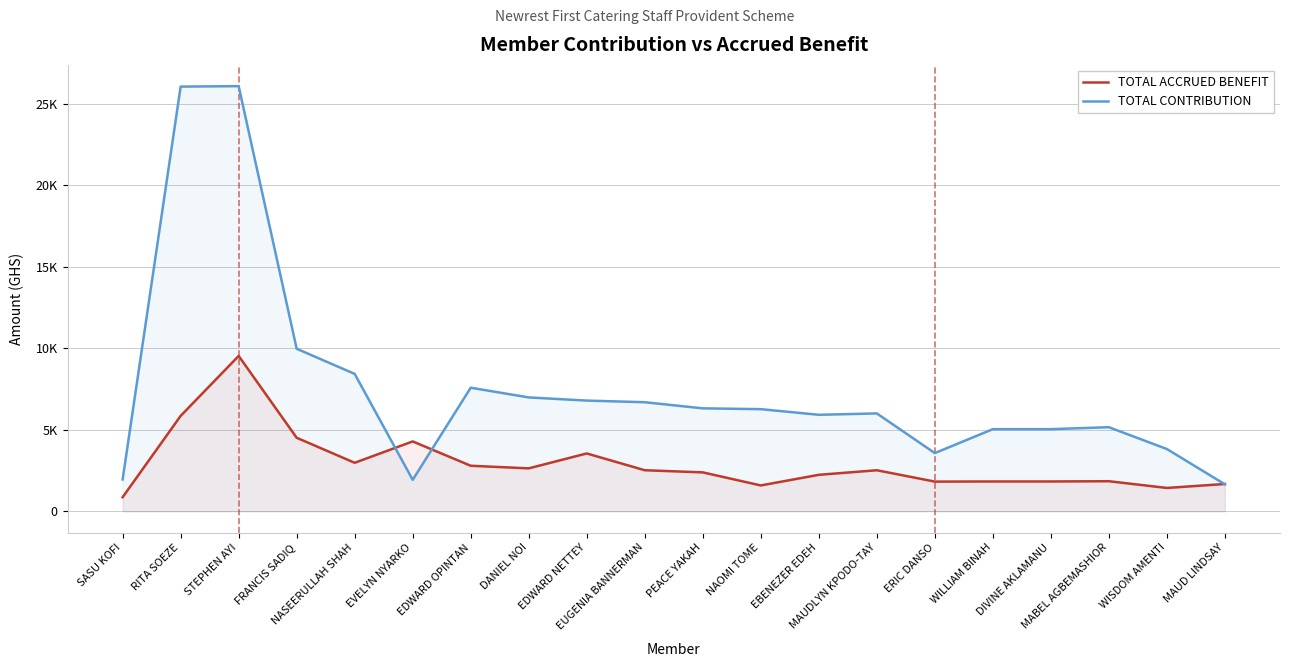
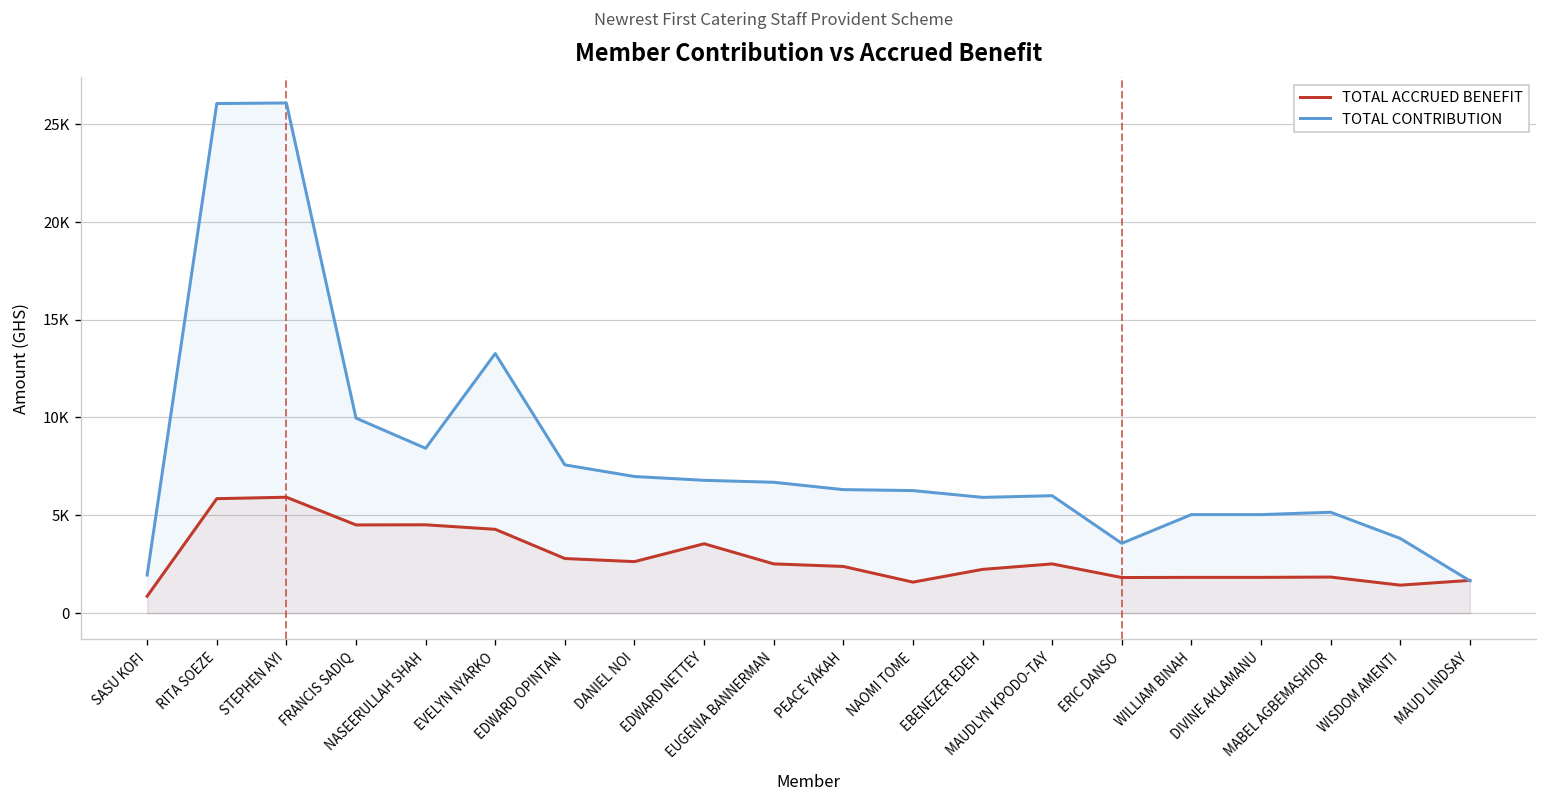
TOTAL ACCRUED BENEFIT, STEPHEN AYI: 9500 -> 5900
TOTAL ACCRUED BENEFIT, NASEERULLAH SHAH: 3000 -> 4500
TOTAL CONTRIBUTION, EVELYN NYARKO: 1900 -> 13300
